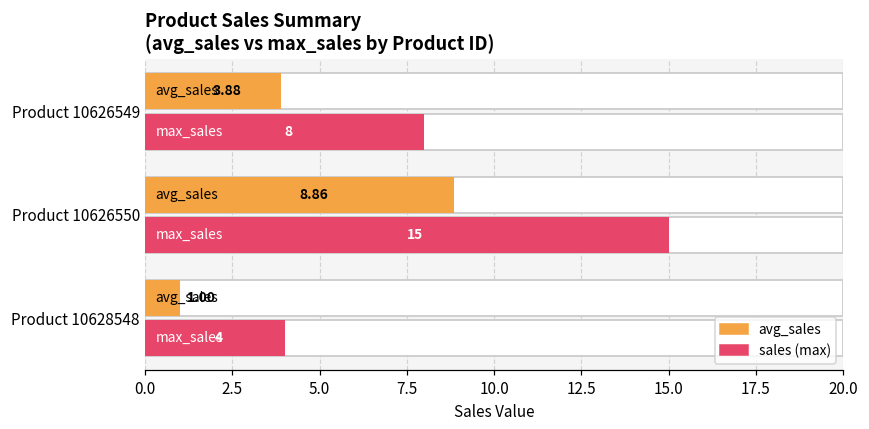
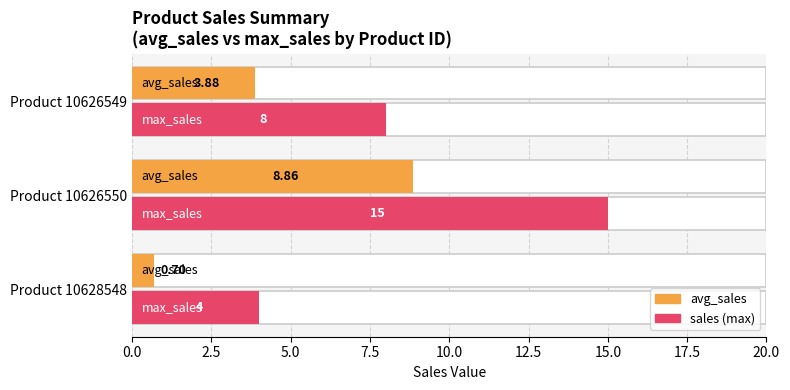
avg_sales, Product 10628548: 1.00 -> 0.70
